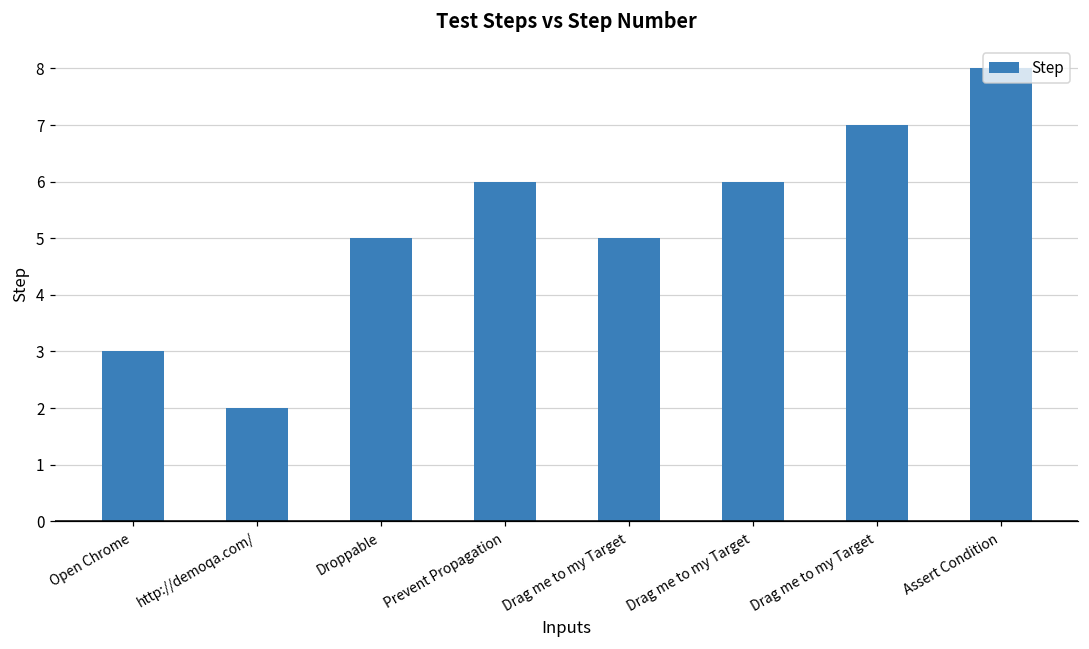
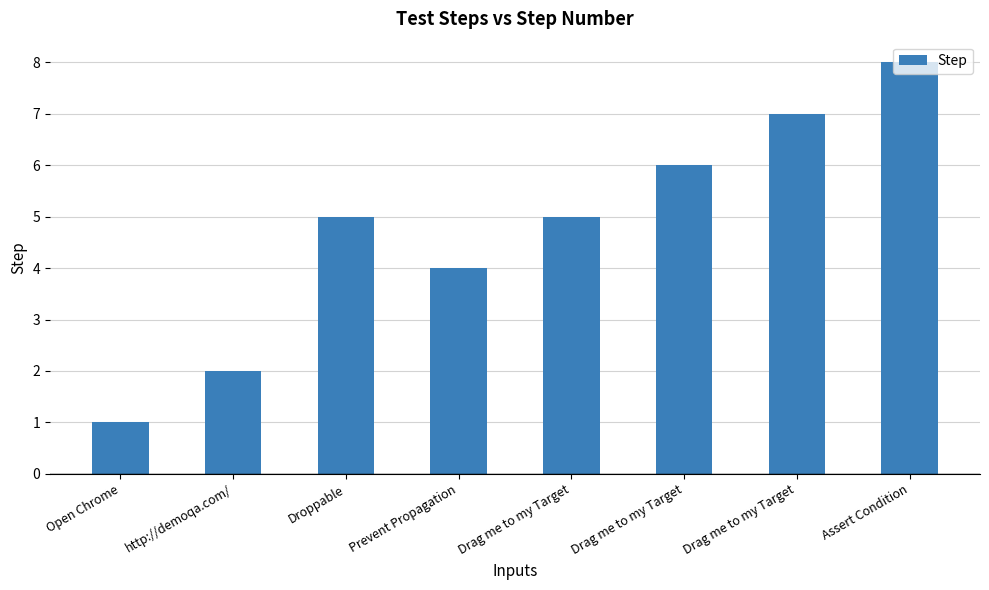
Open Chrome: 3 -> 1
Prevent Propagation: 6 -> 4
